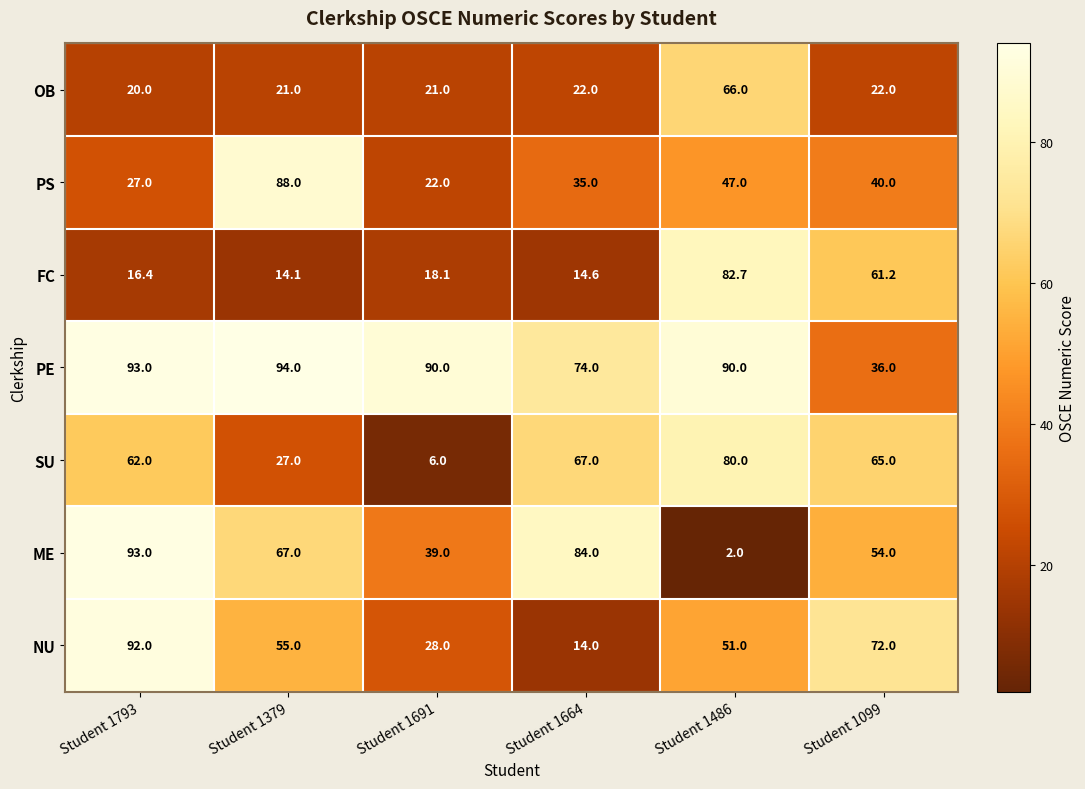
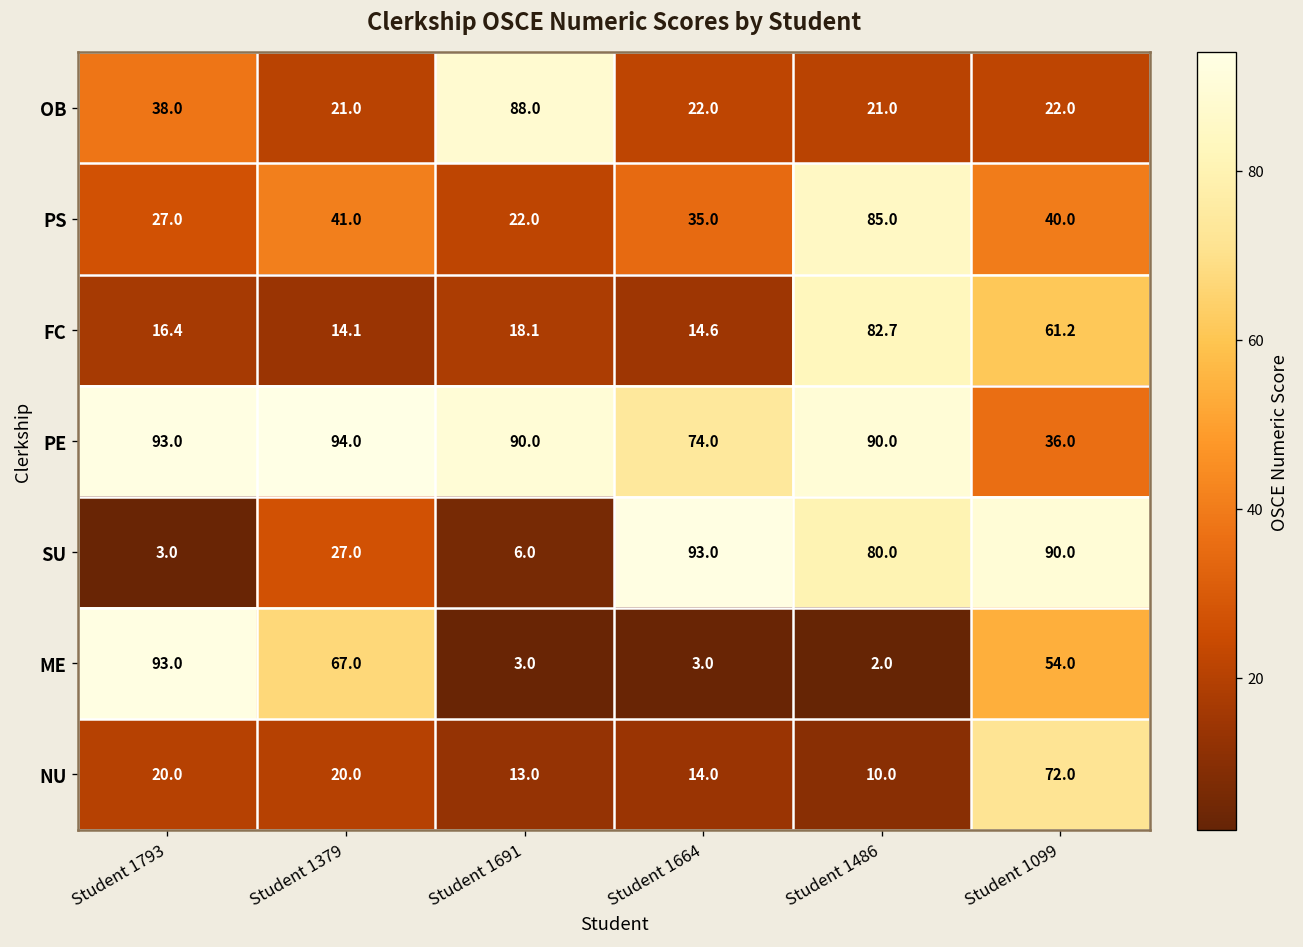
OB, Student 1793: 20.0 -> 38.0
OB, Student 1691: 21.0 -> 88.0
OB, Student 1486: 66.0 -> 21.0
PS, Student 1379: 88.0 -> 41.0
PS, Student 1486: 47.0 -> 85.0
SU, Student 1793: 62.0 -> 3.0
SU, Student 1664: 67.0 -> 93.0
SU, Student 1099: 65.0 -> 90.0
ME, Student 1691: 39.0 -> 3.0
ME, Student 1664: 84.0 -> 3.0
NU, Student 1793: 92.0 -> 20.0
NU, Student 1379: 55.0 -> 20.0
NU, Student 1691: 28.0 -> 13.0
NU, Student 1486: 51.0 -> 10.0
